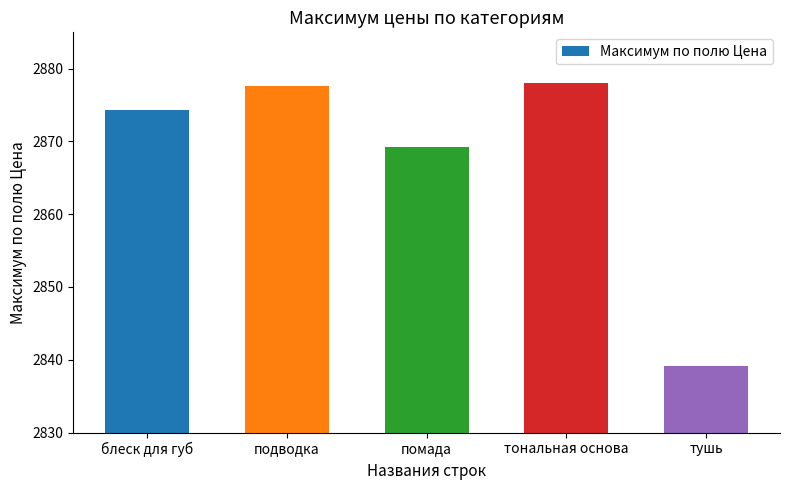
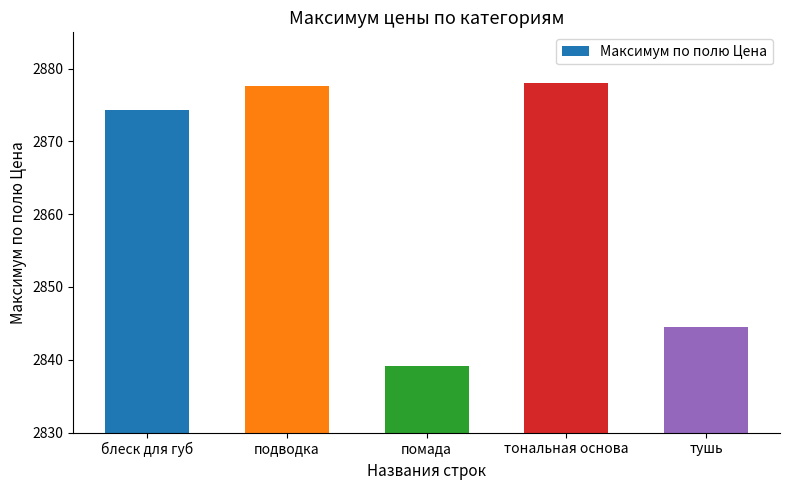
помада: 2869 -> 2839
тушь: 2839 -> 2844
